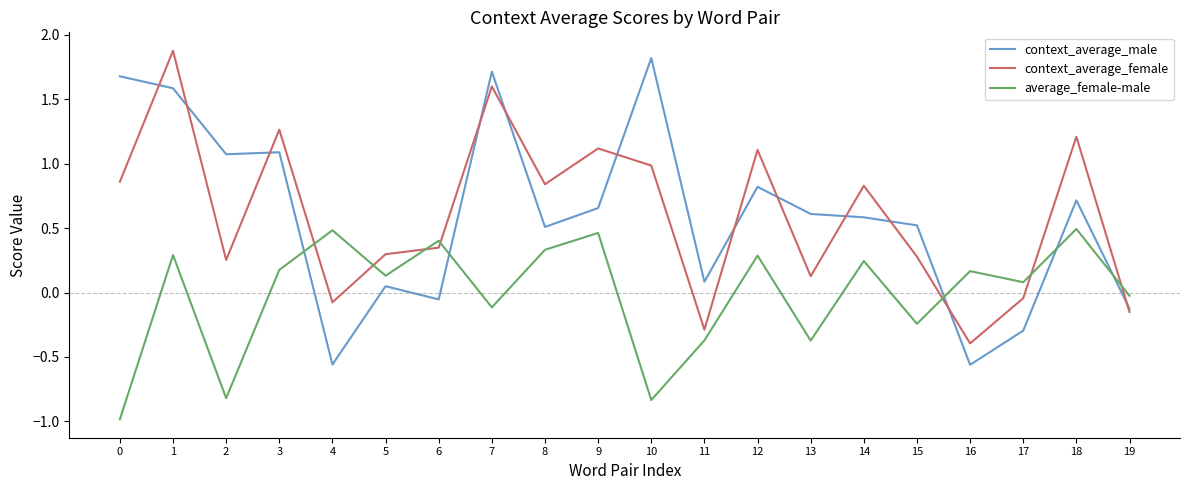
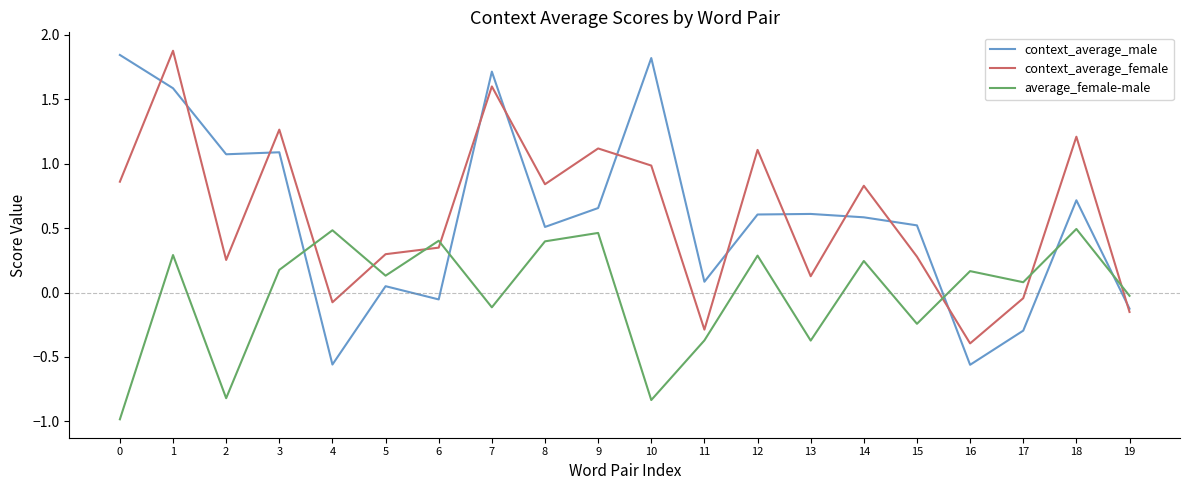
context_average_male, 0: 1.68 -> 1.84
average_female-male, 8: 0.33 -> 0.40
context_average_male, 12: 0.82 -> 0.61
